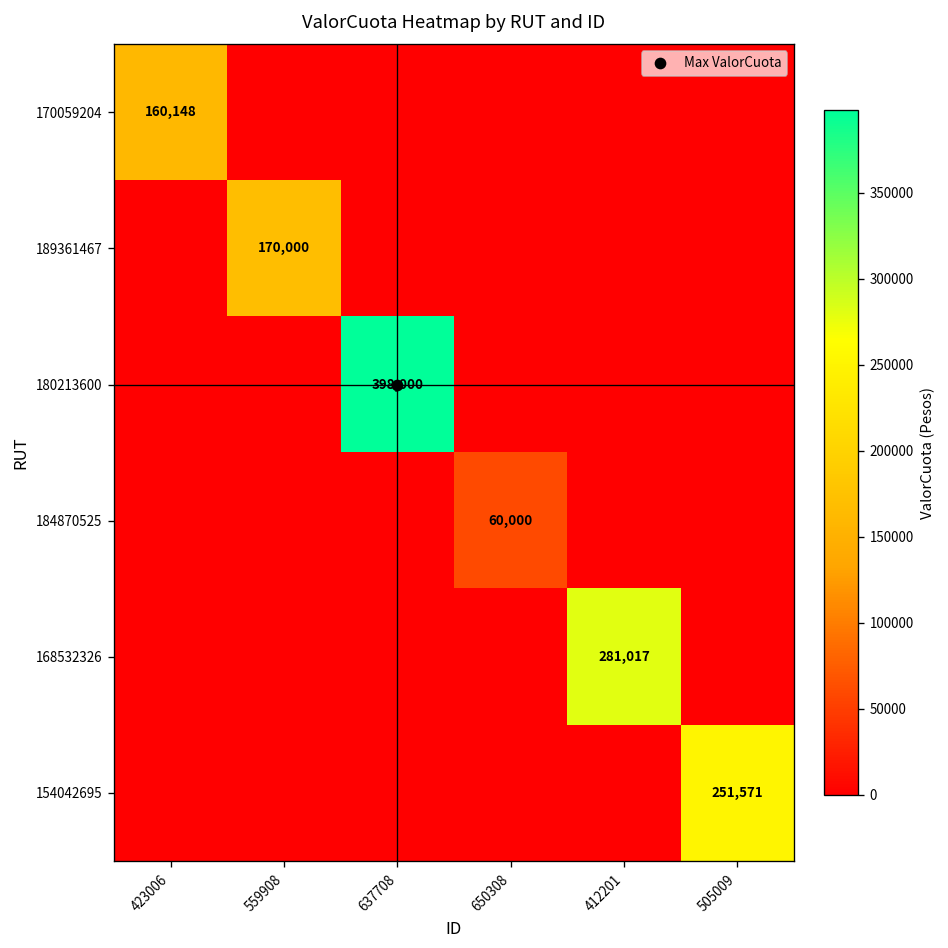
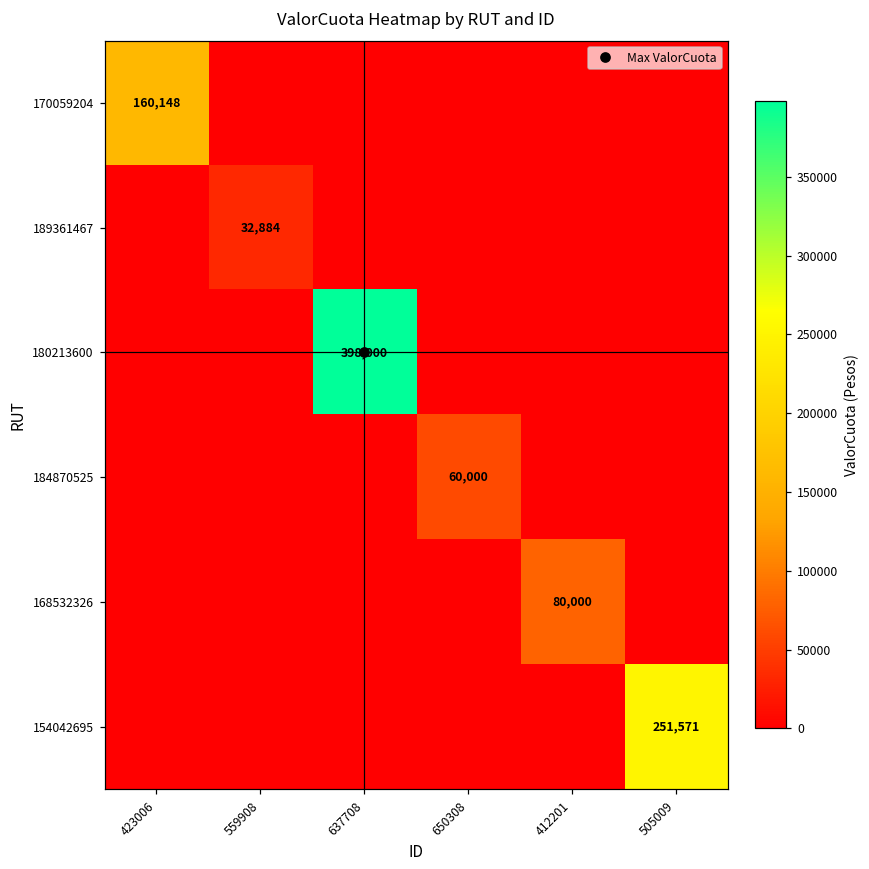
189361467, 559908: 170,000 -> 32,884
168532326, 412201: 281,017 -> 80,000
